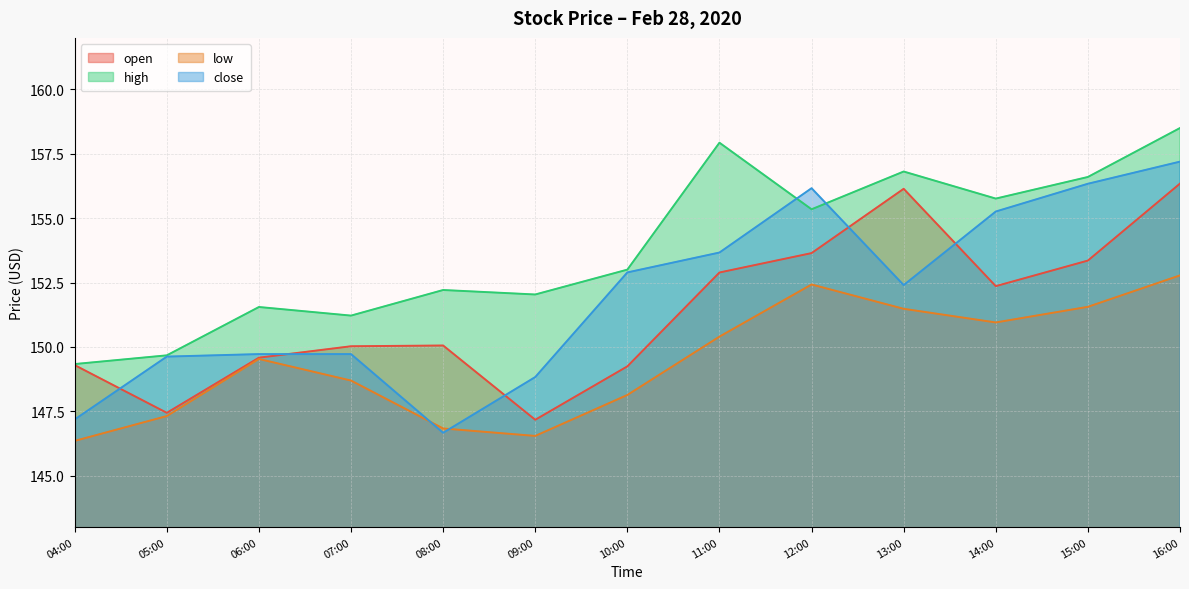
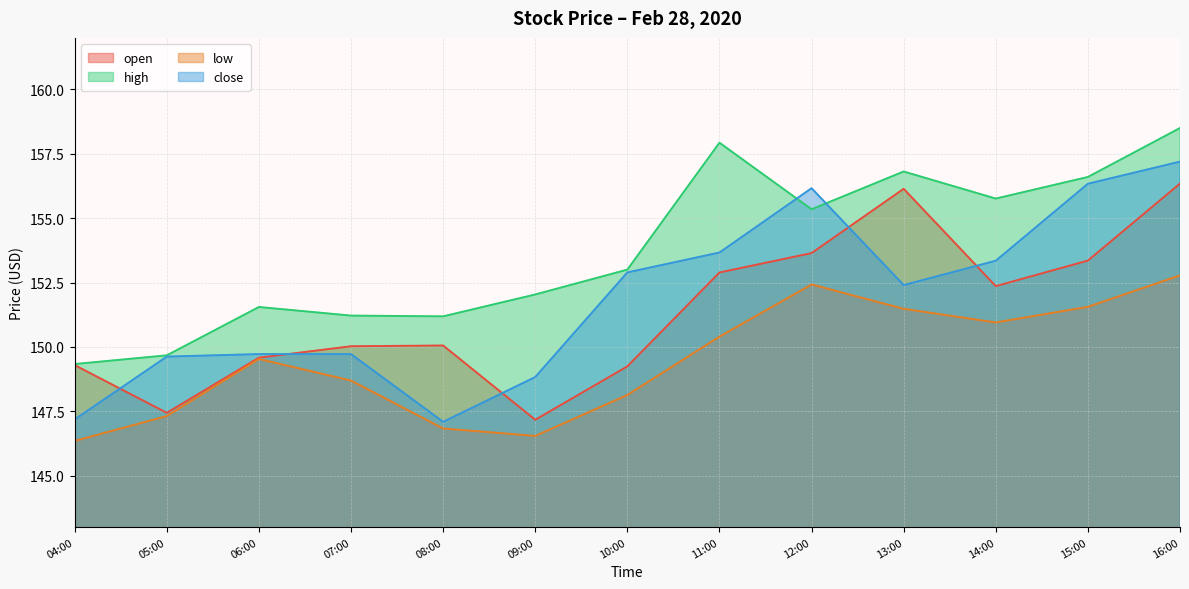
high, 08:00: 152.2 -> 151.2
close, 08:00: 146.7 -> 147.1
close, 14:00: 155.3 -> 153.3
